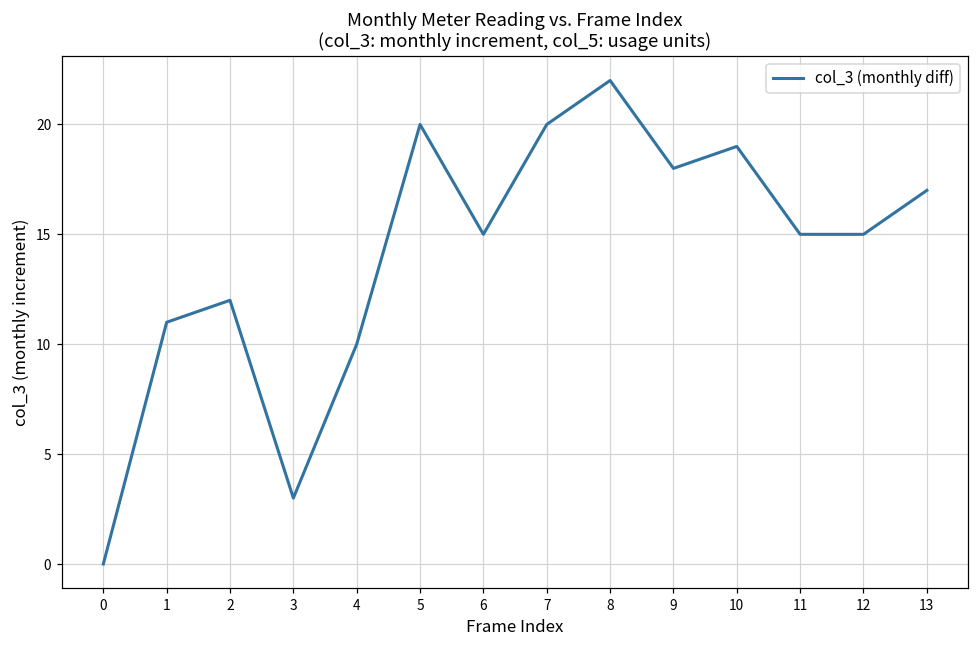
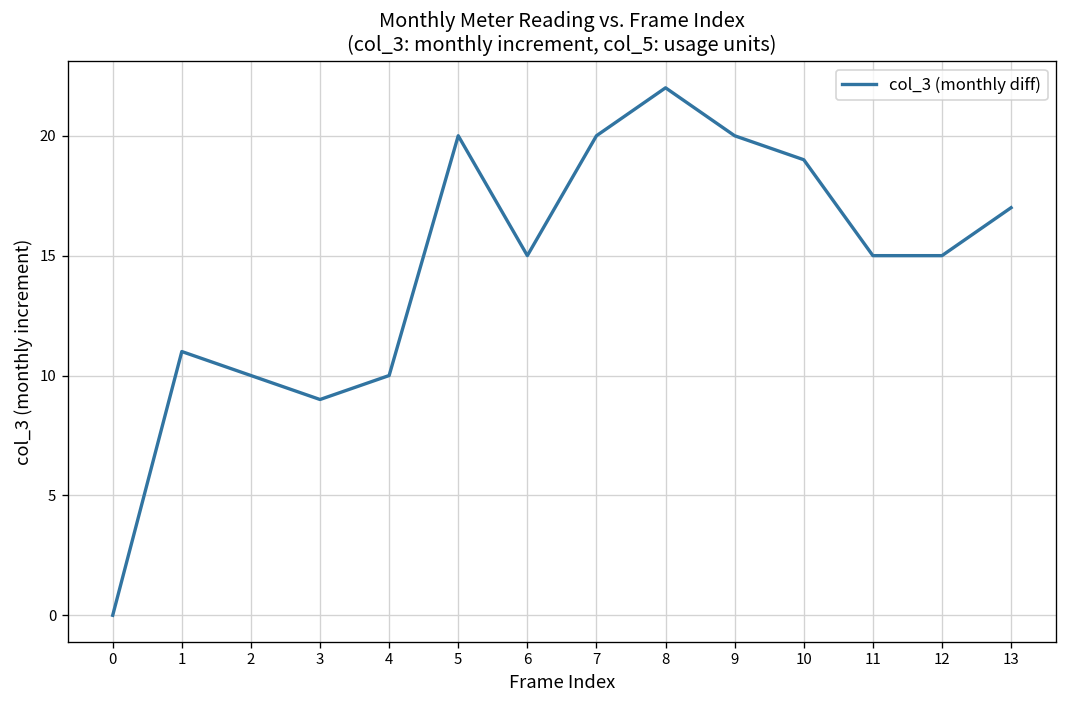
2: 12 -> 10
3: 3 -> 9
9: 18 -> 20
